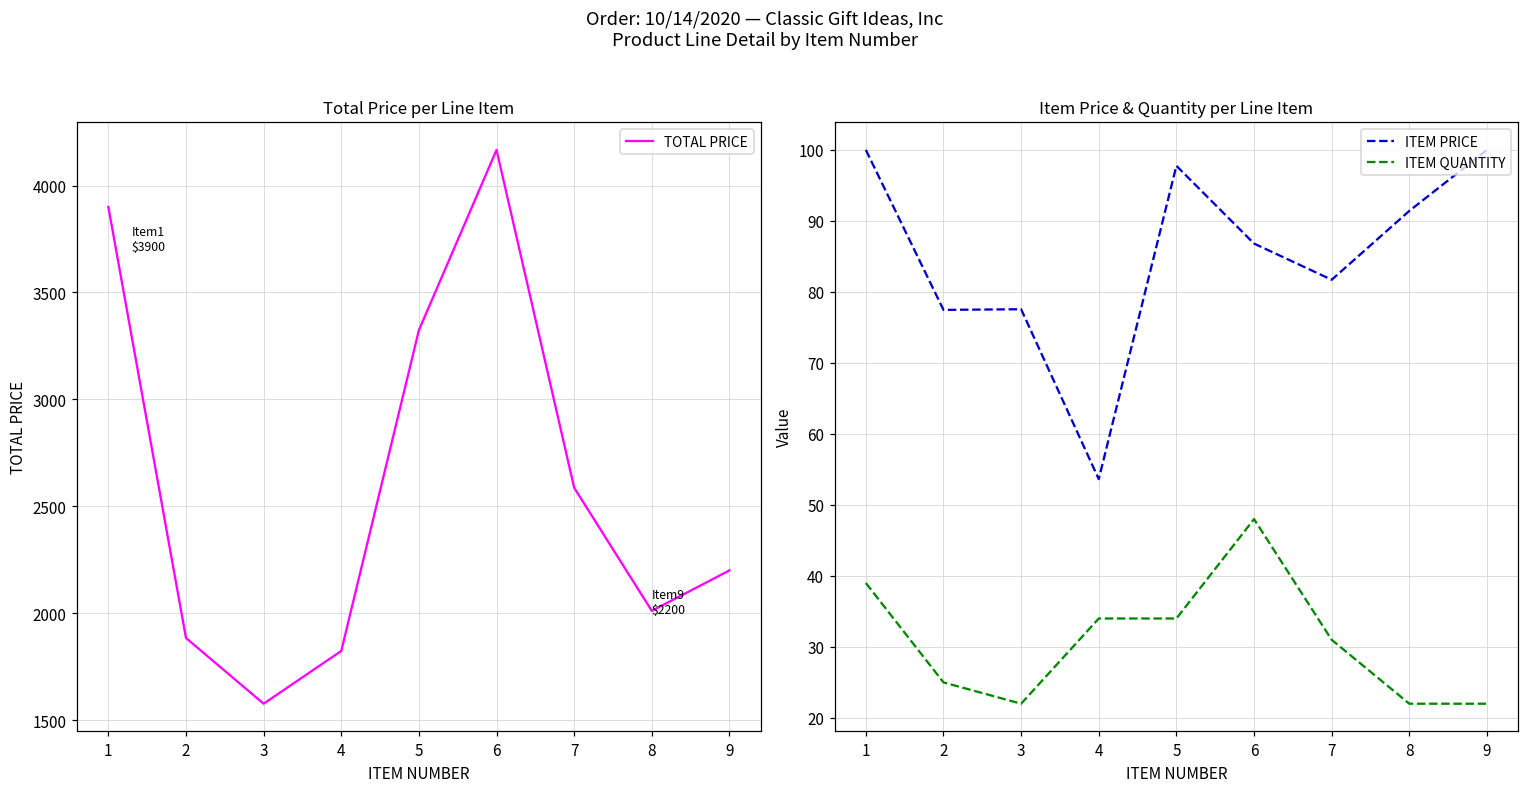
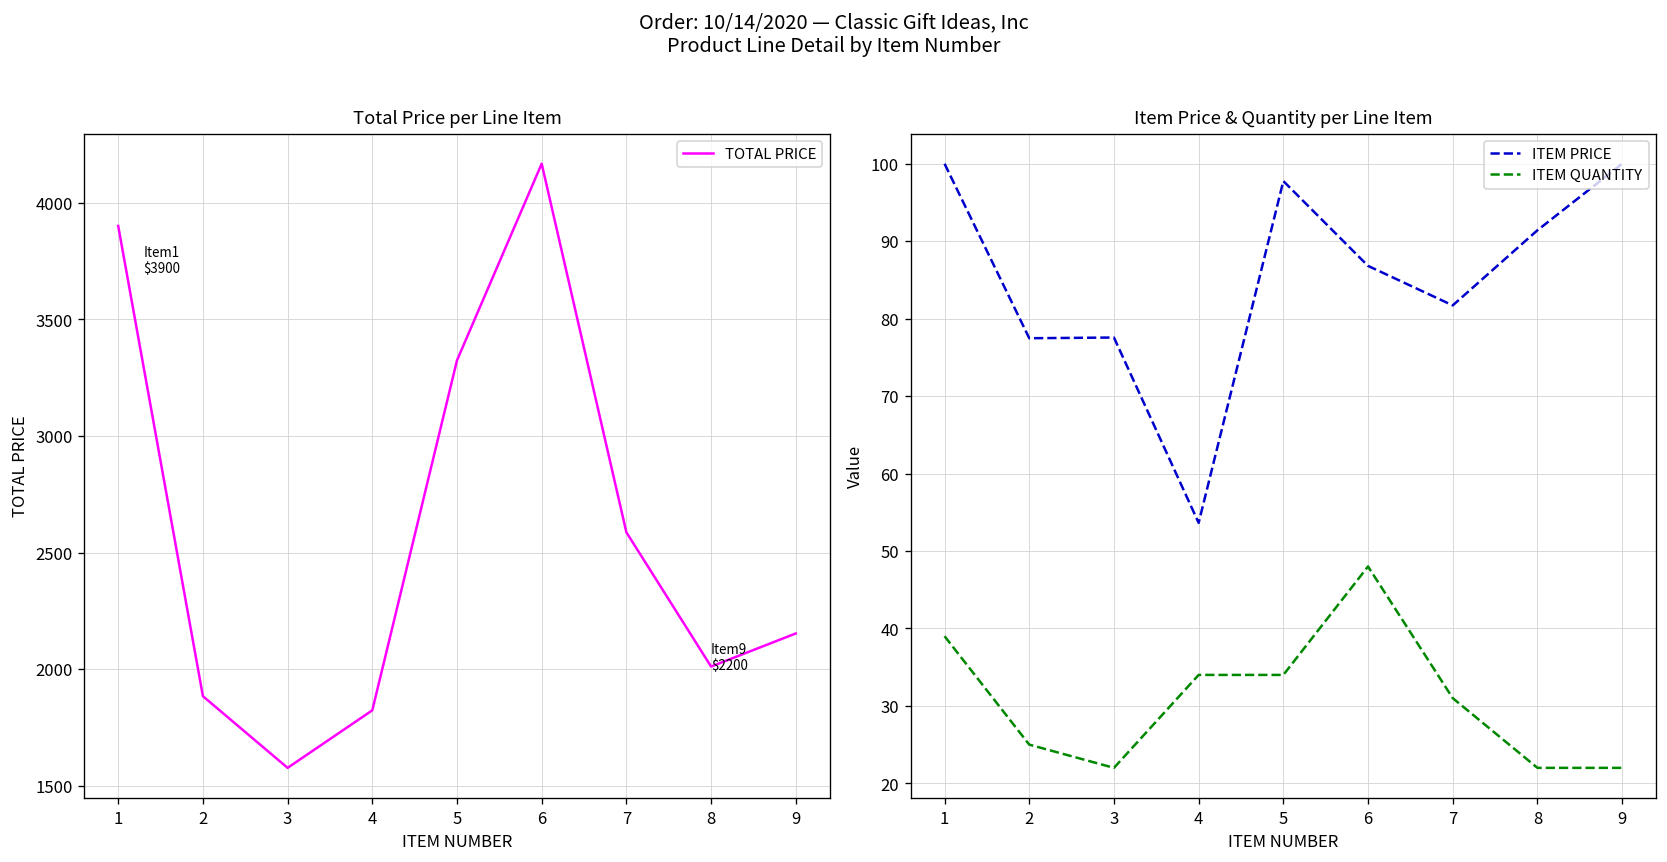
Total Price per Line Item, 9: 2200 -> 2150
